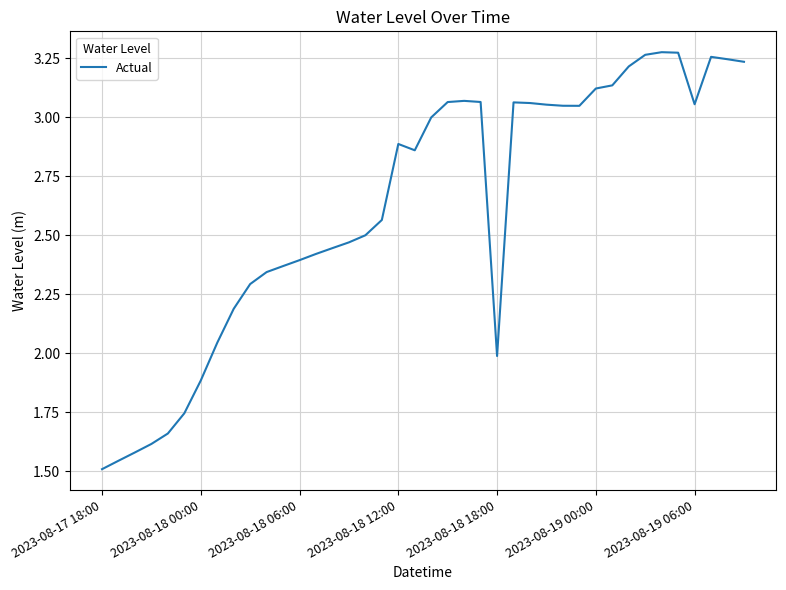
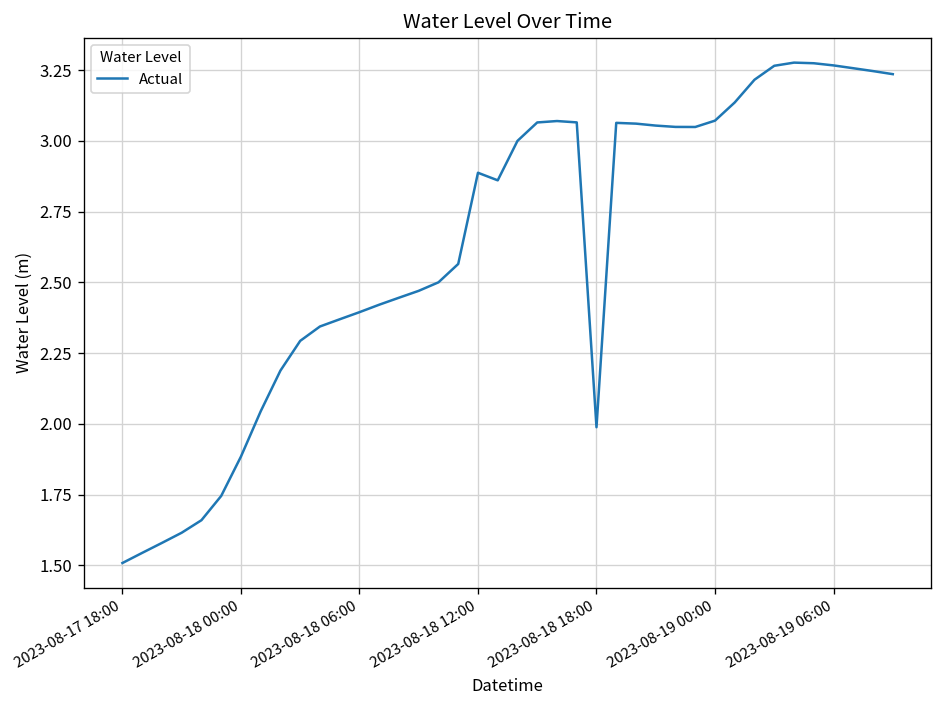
2023-08-19 00:00: 3.12 -> 3.07
2023-08-19 06:00: 3.06 -> 3.27
